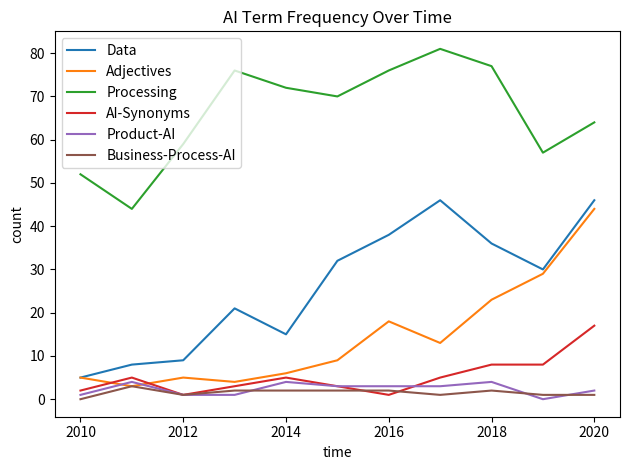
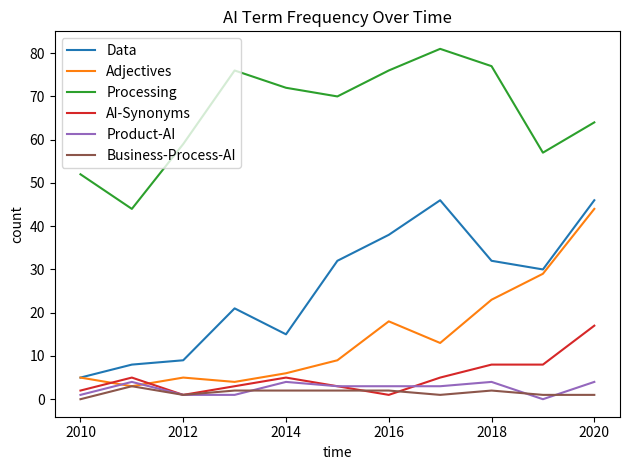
Data, 2018: 36 -> 32
Product-AI, 2020: 2 -> 4
